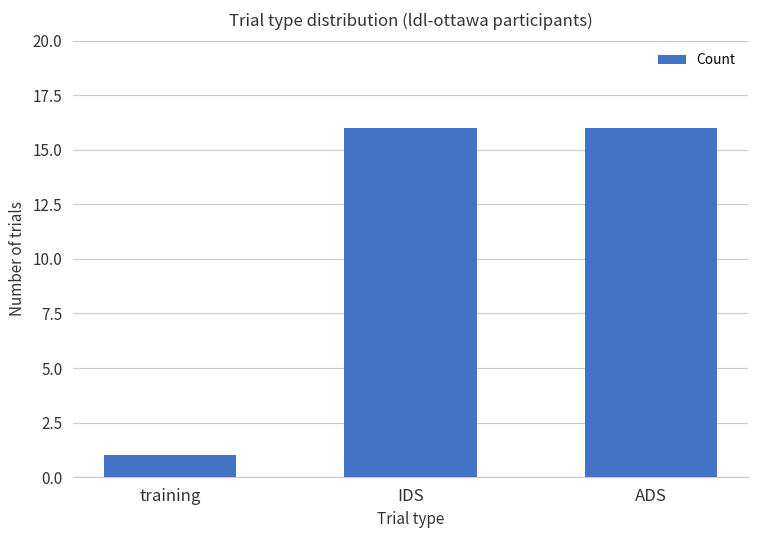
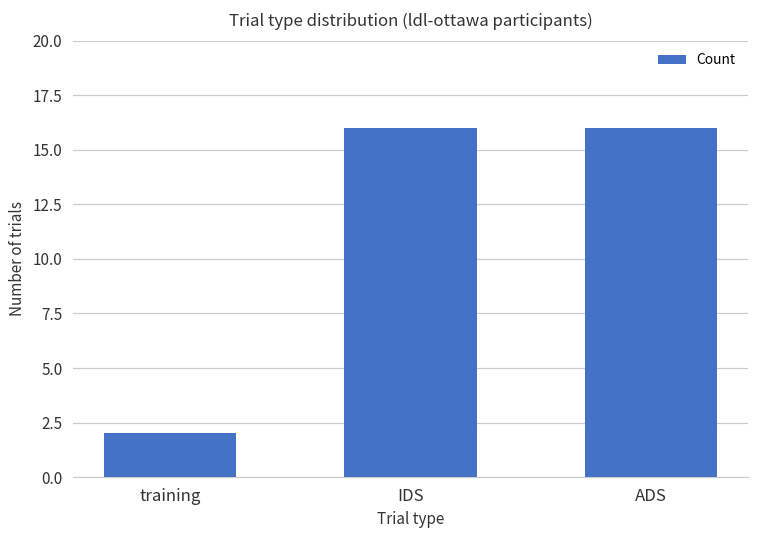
training: 1 -> 2
